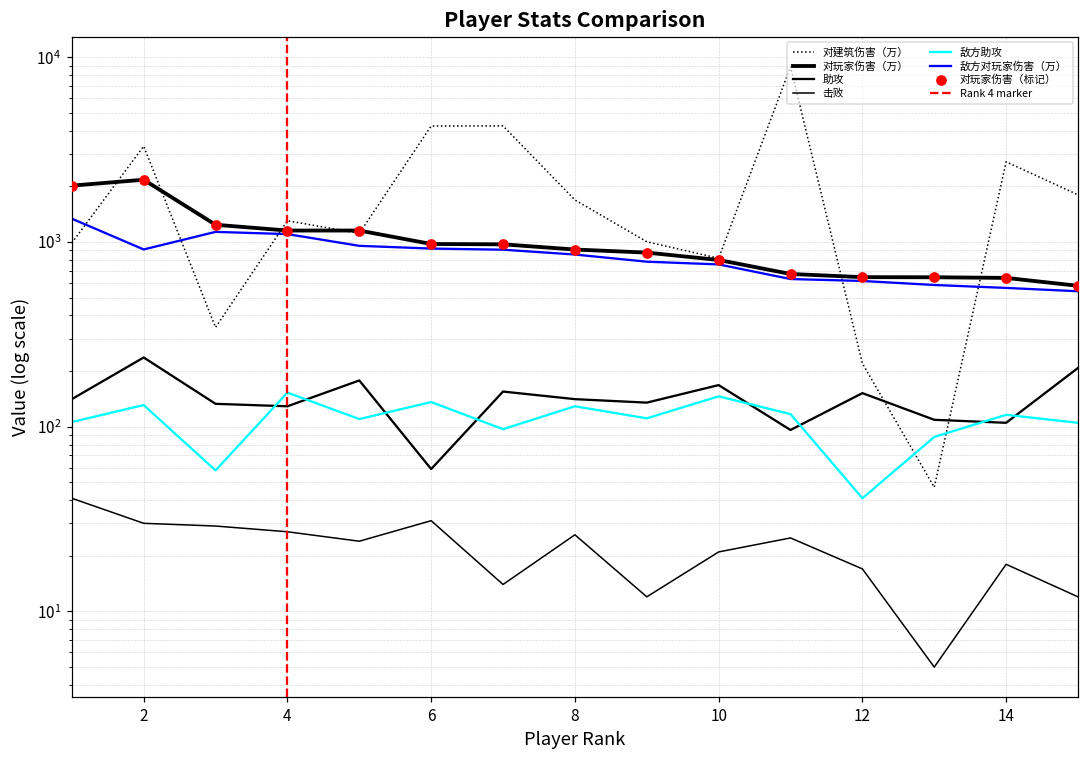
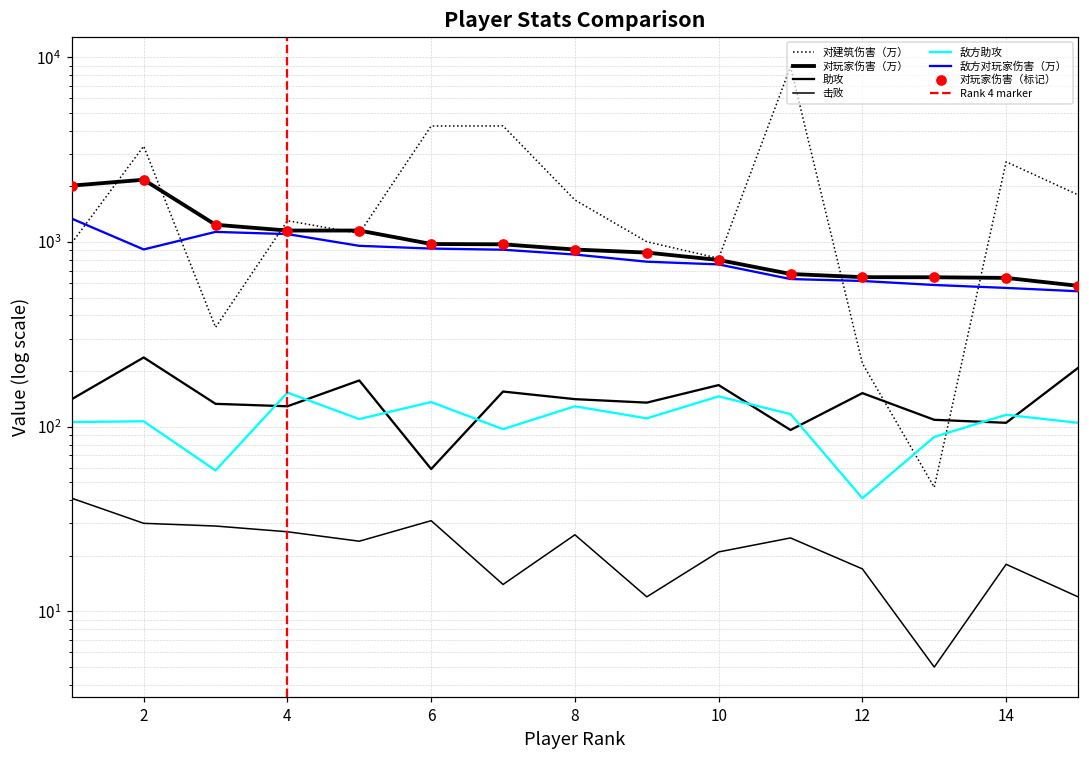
敌方助攻, 2: 130 -> 110
